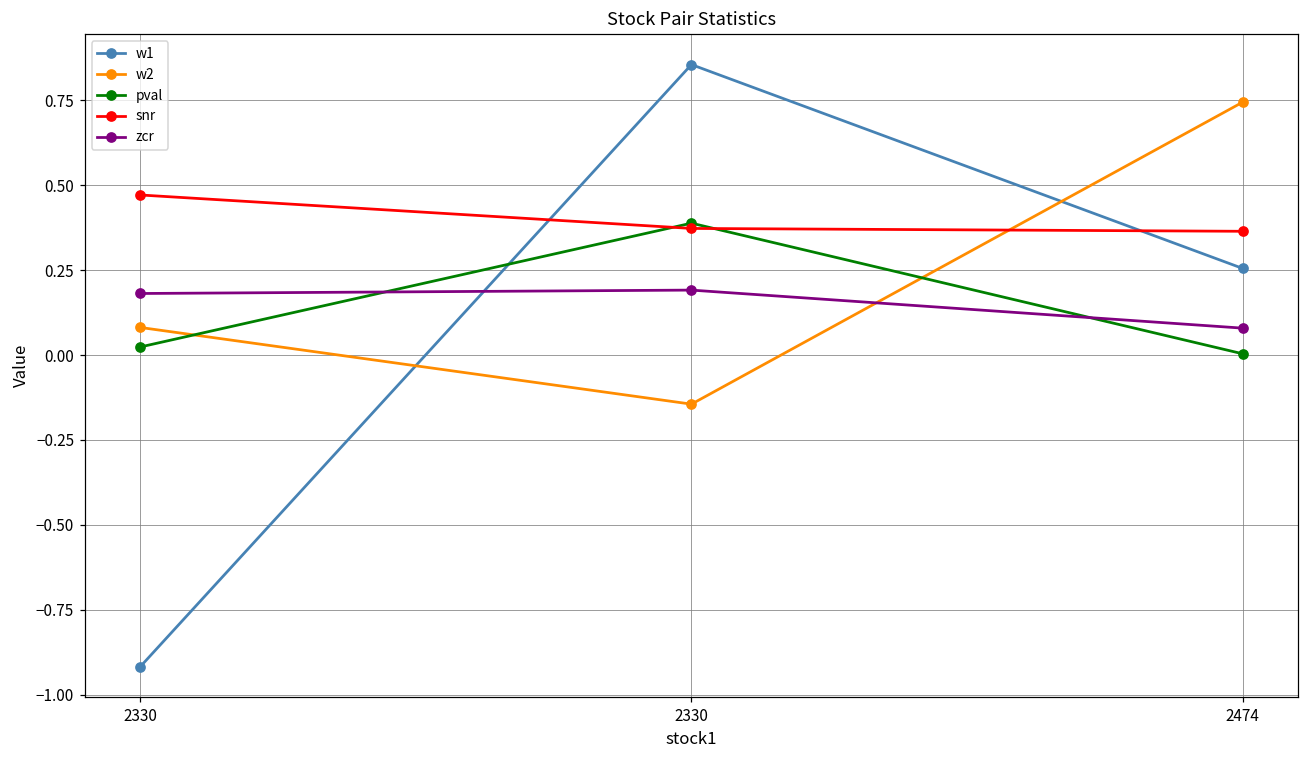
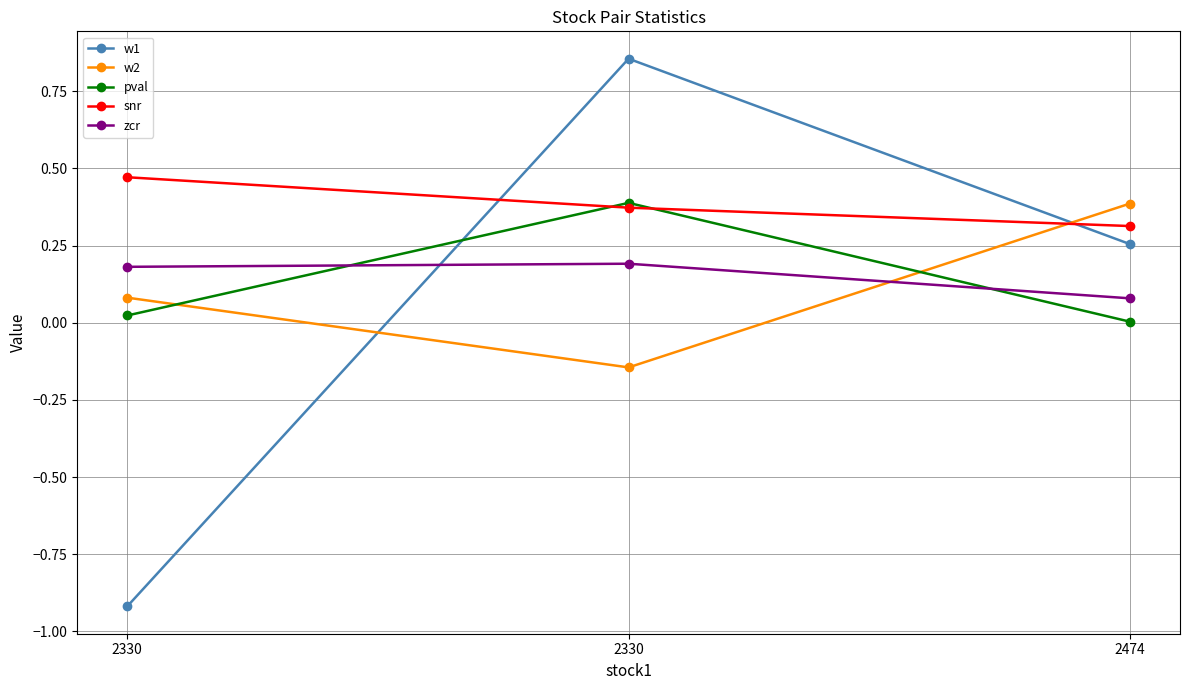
w2, 2474: 0.75 -> 0.39
snr, 2474: 0.36 -> 0.31
